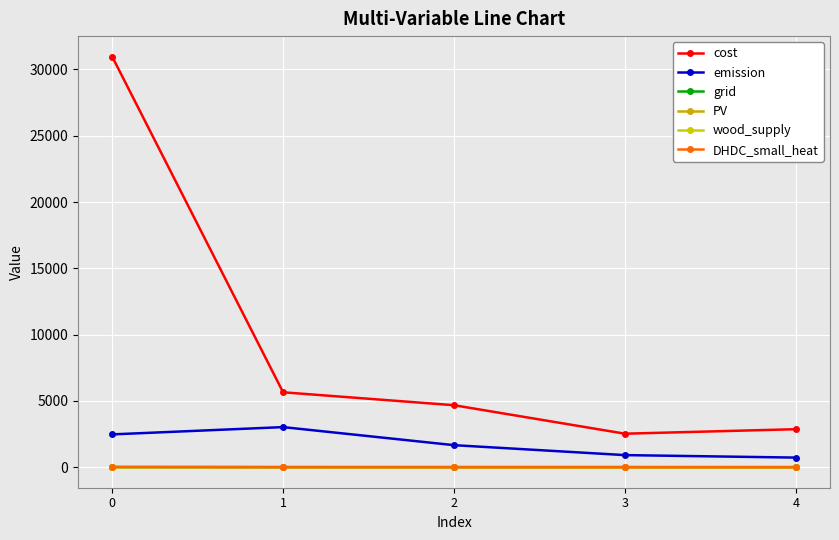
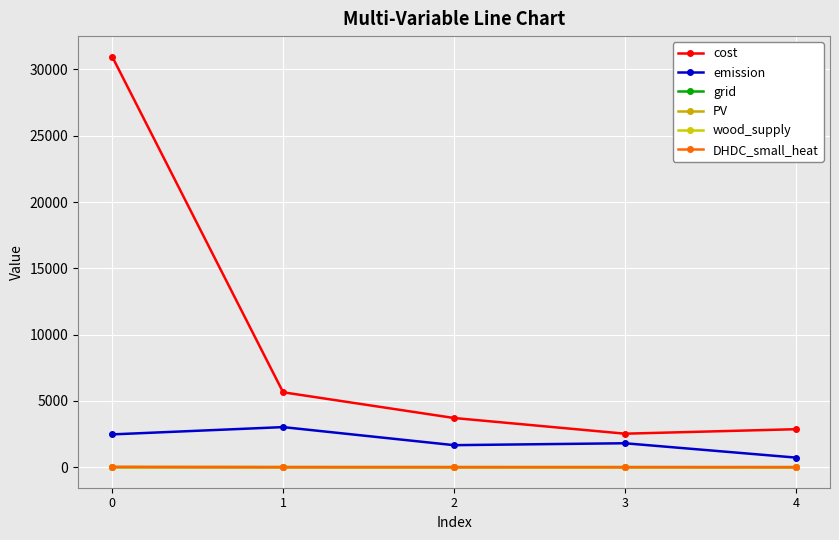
cost, 2: 4700 -> 3700
emission, 3: 900 -> 1800
